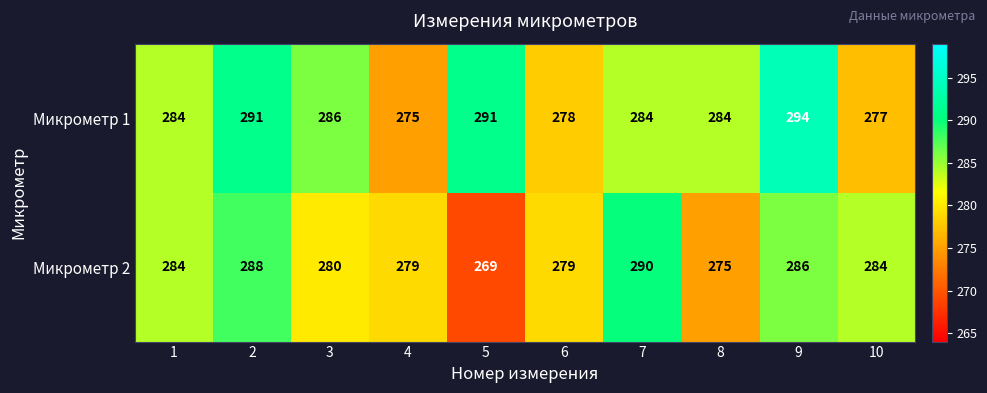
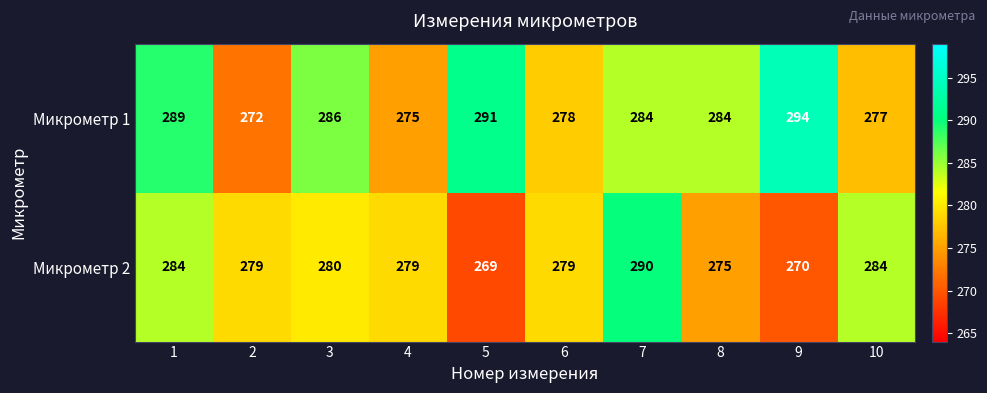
Микрометр 1, 1: 284 -> 289
Микрометр 1, 2: 291 -> 272
Микрометр 2, 2: 288 -> 279
Микрометр 2, 9: 286 -> 270
